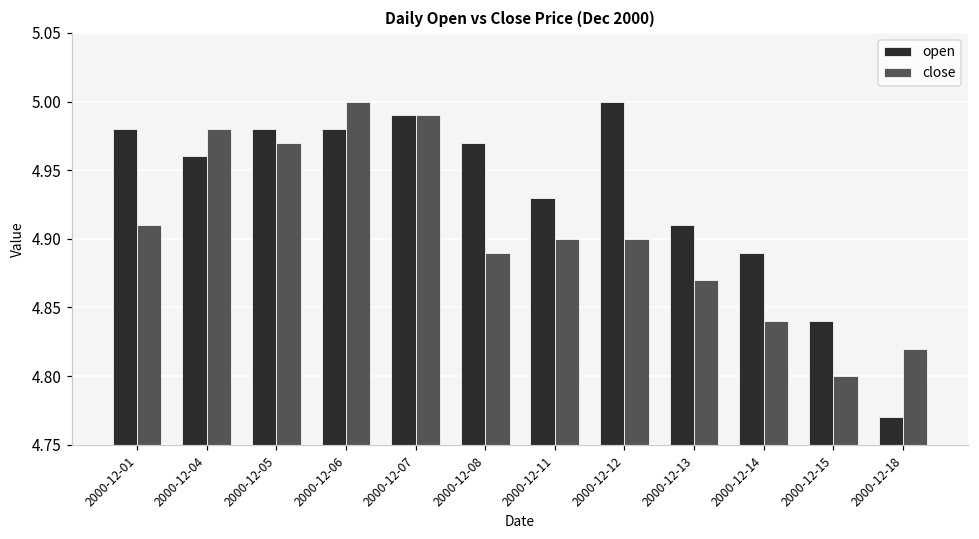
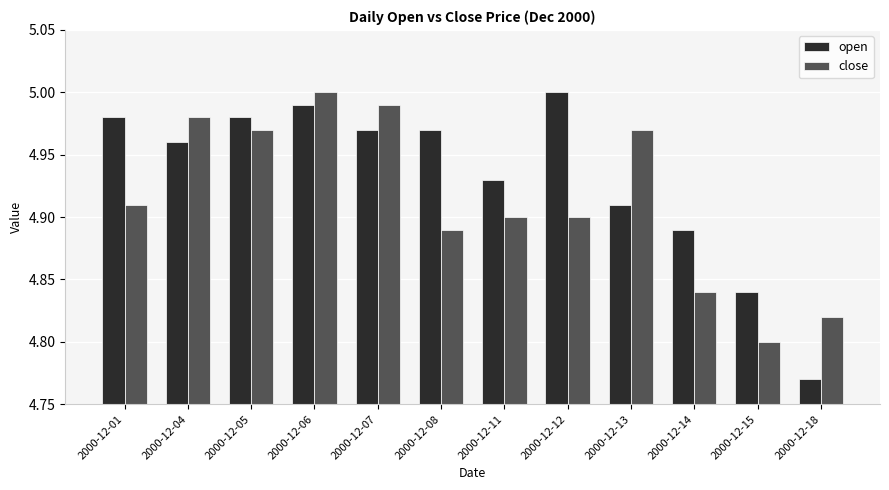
open, 2000-12-06: 4.98 -> 4.99
open, 2000-12-07: 4.99 -> 4.97
close, 2000-12-13: 4.87 -> 4.97
